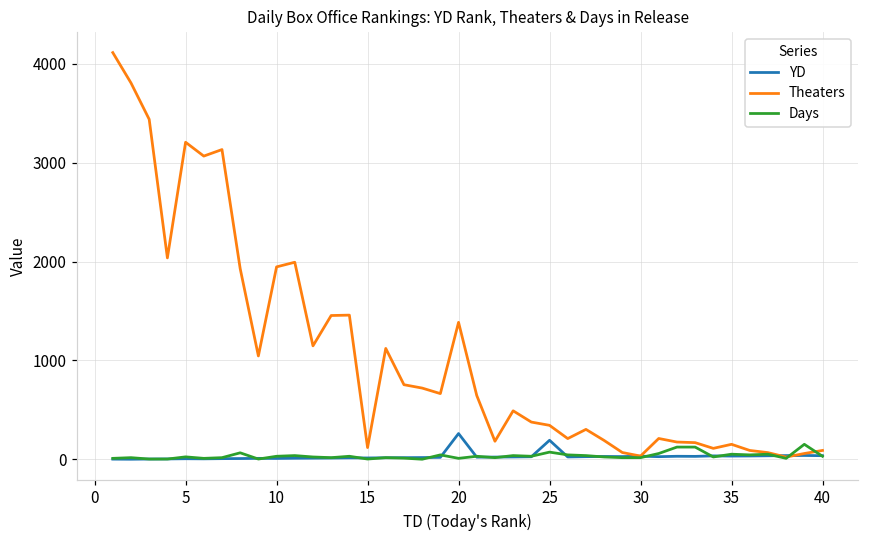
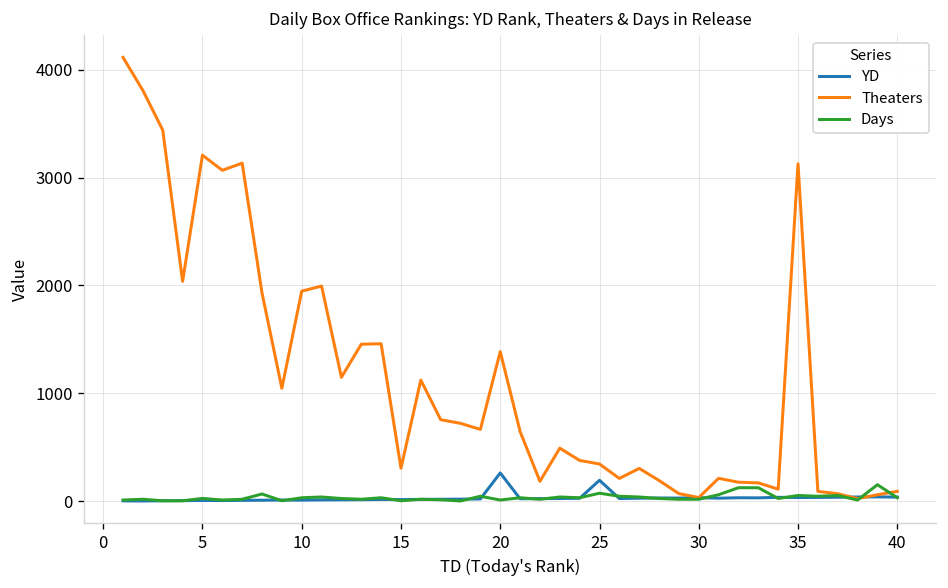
Theaters, 15: 100 -> 300
Theaters, 35: 200 -> 3100
